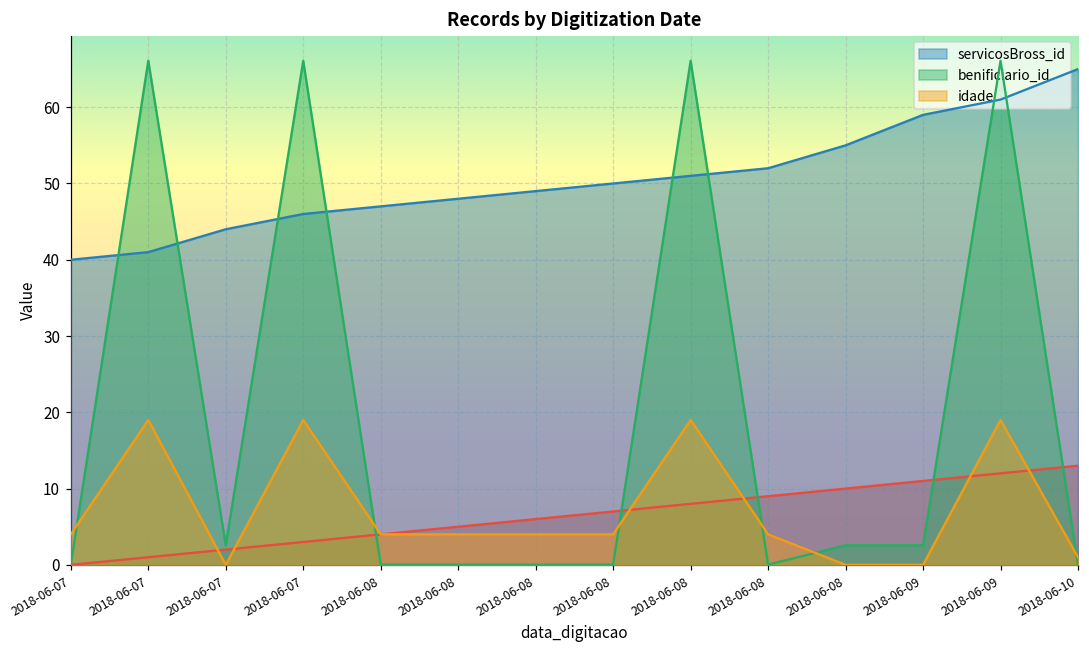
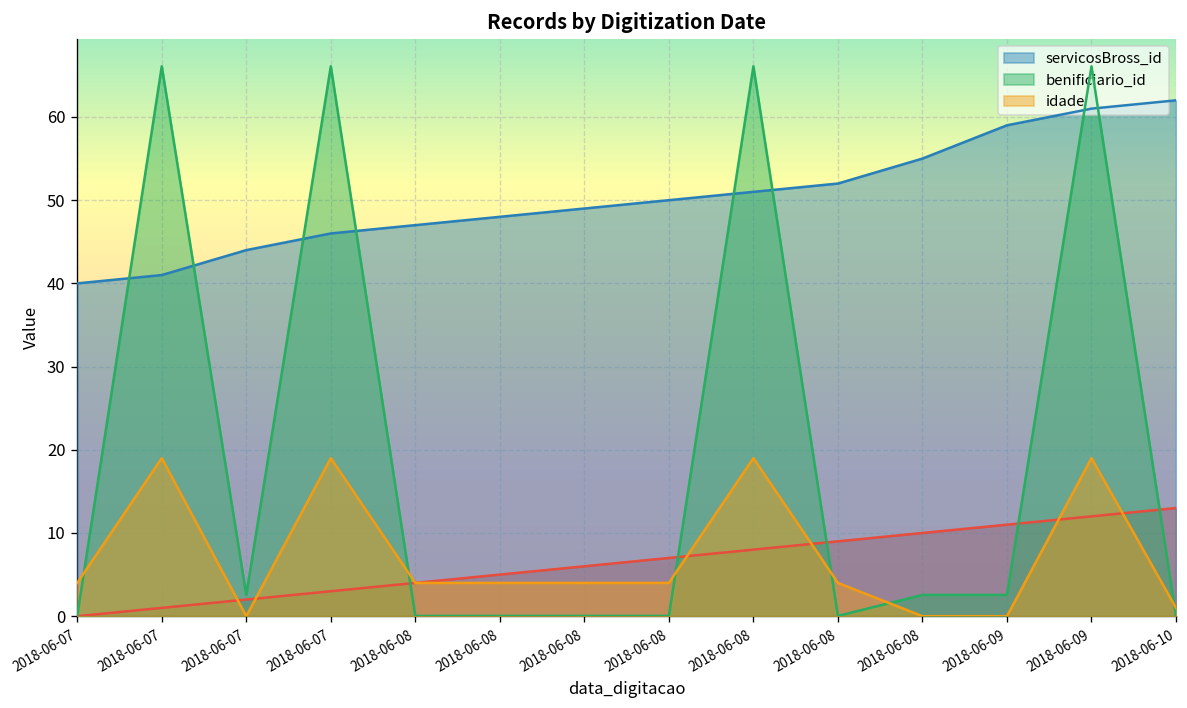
servicosBross_id, 2018-06-10: 65 -> 62
